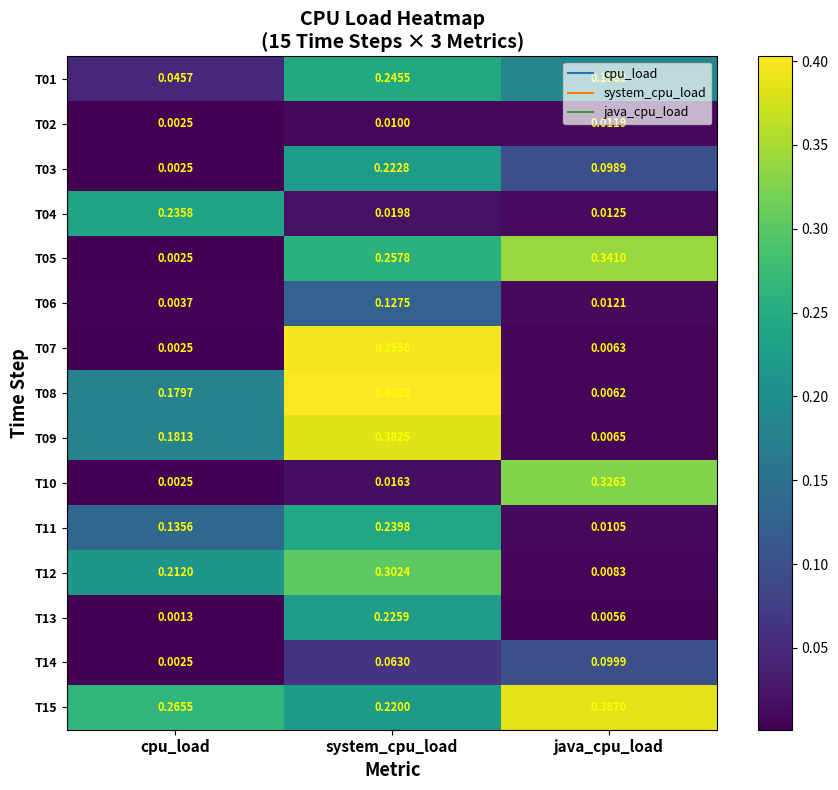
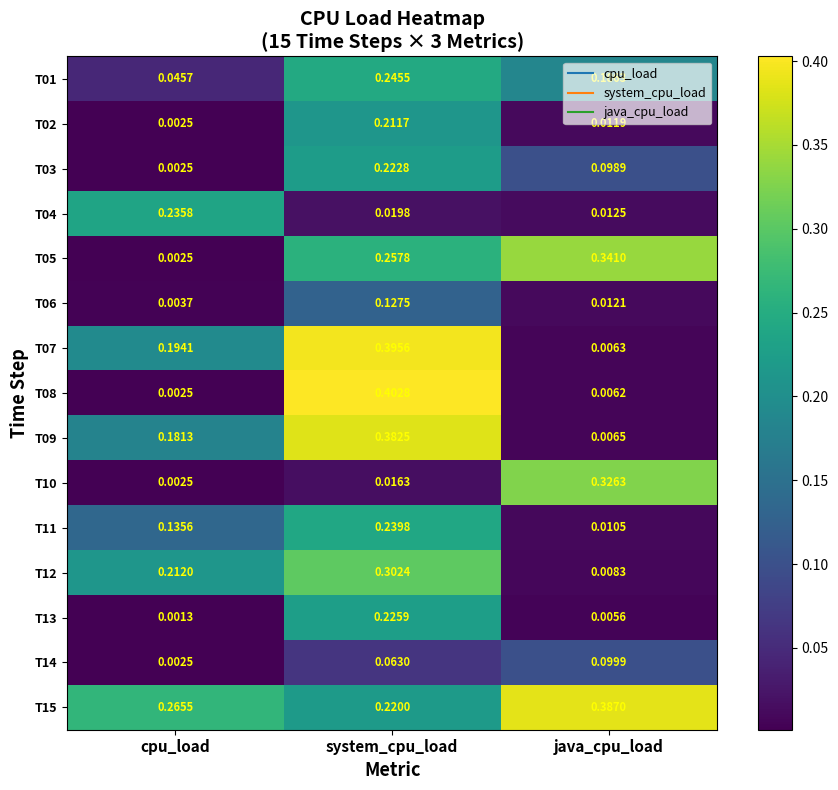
T02, system_cpu_load: 0.0100 -> 0.2117
T07, cpu_load: 0.0025 -> 0.1941
T08, cpu_load: 0.1797 -> 0.0025
